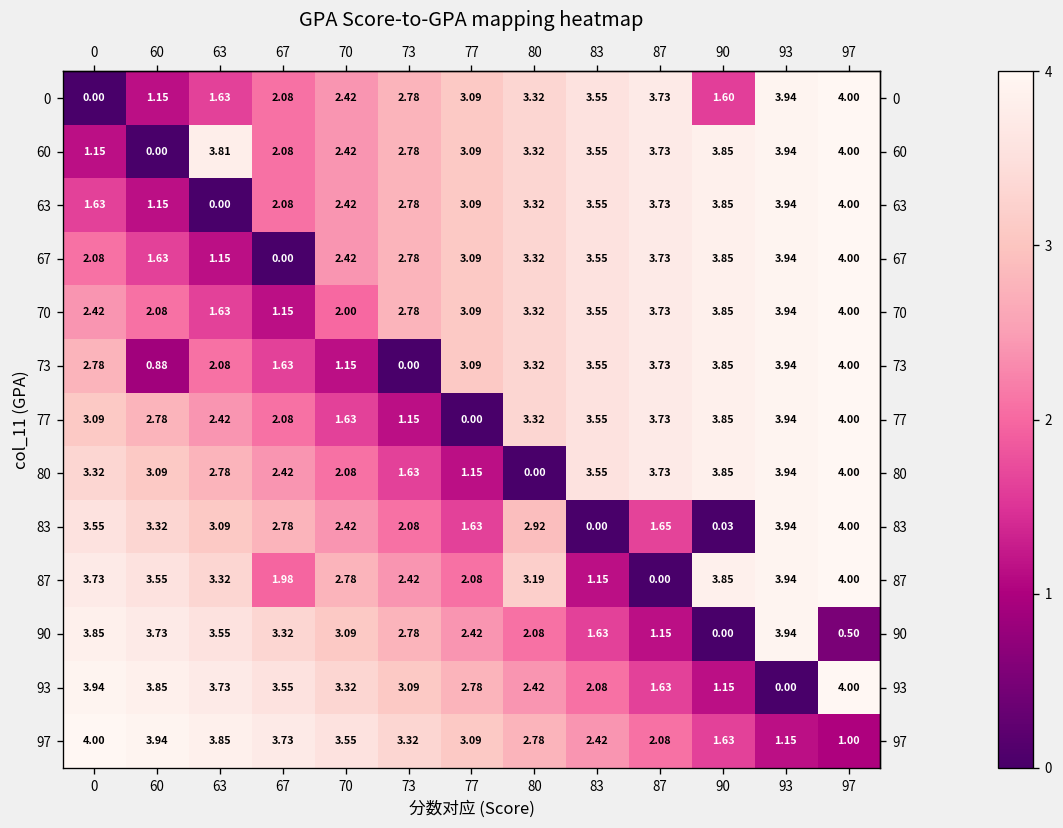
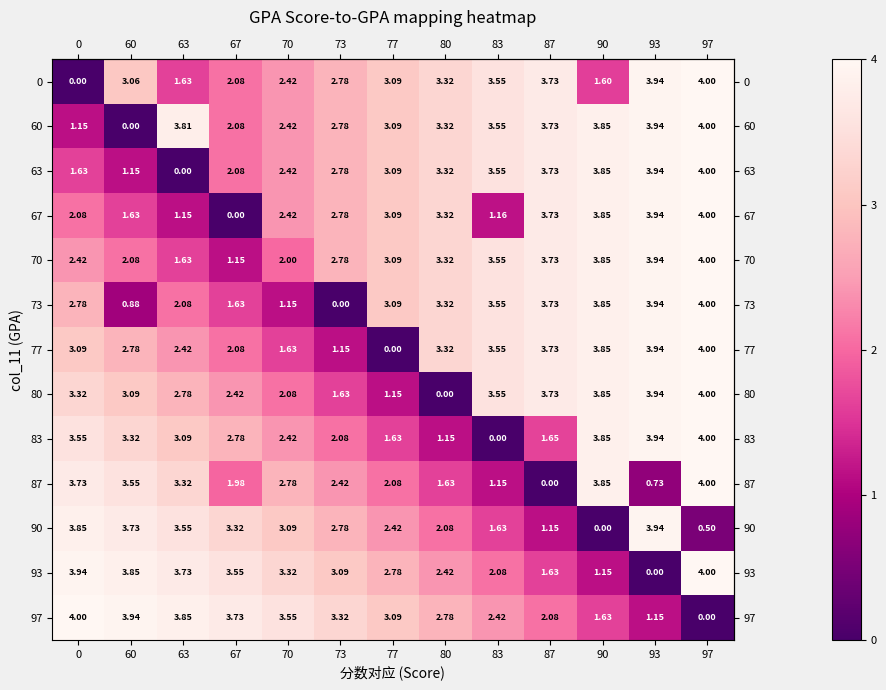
0, 60: 1.15 -> 3.06
67, 83: 3.55 -> 1.16
83, 80: 2.92 -> 1.15
83, 90: 0.03 -> 3.85
87, 80: 3.19 -> 1.63
87, 93: 3.94 -> 0.73
97, 97: 1.00 -> 0.00
